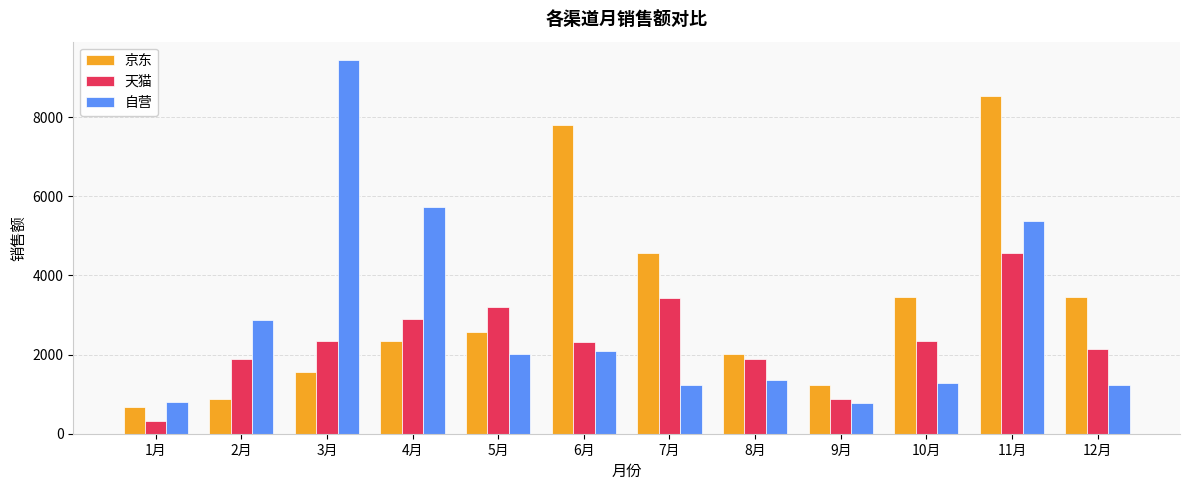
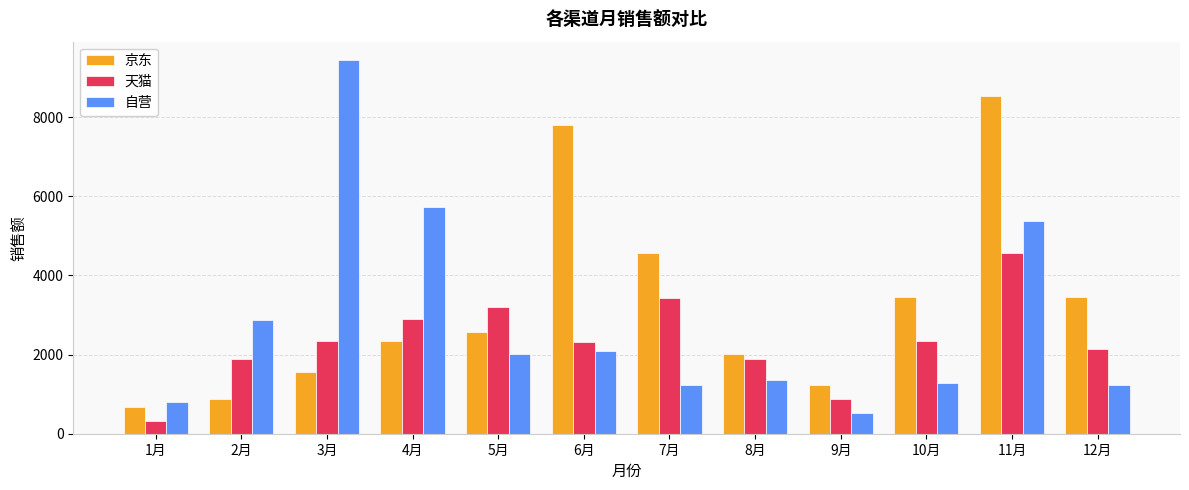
自营, 9月: 800 -> 500
